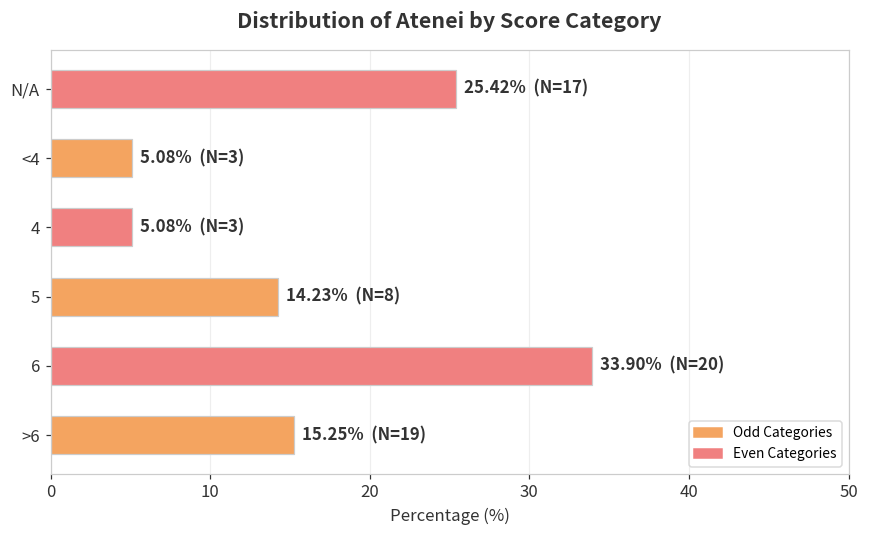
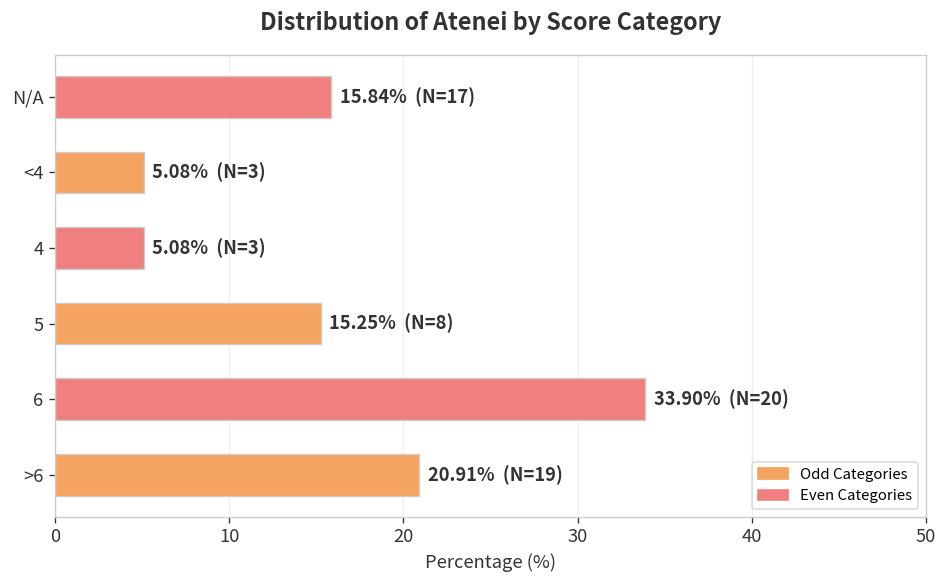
N/A: 25.42% -> 15.84%
5: 14.23% -> 15.25%
>6: 15.25% -> 20.91%
